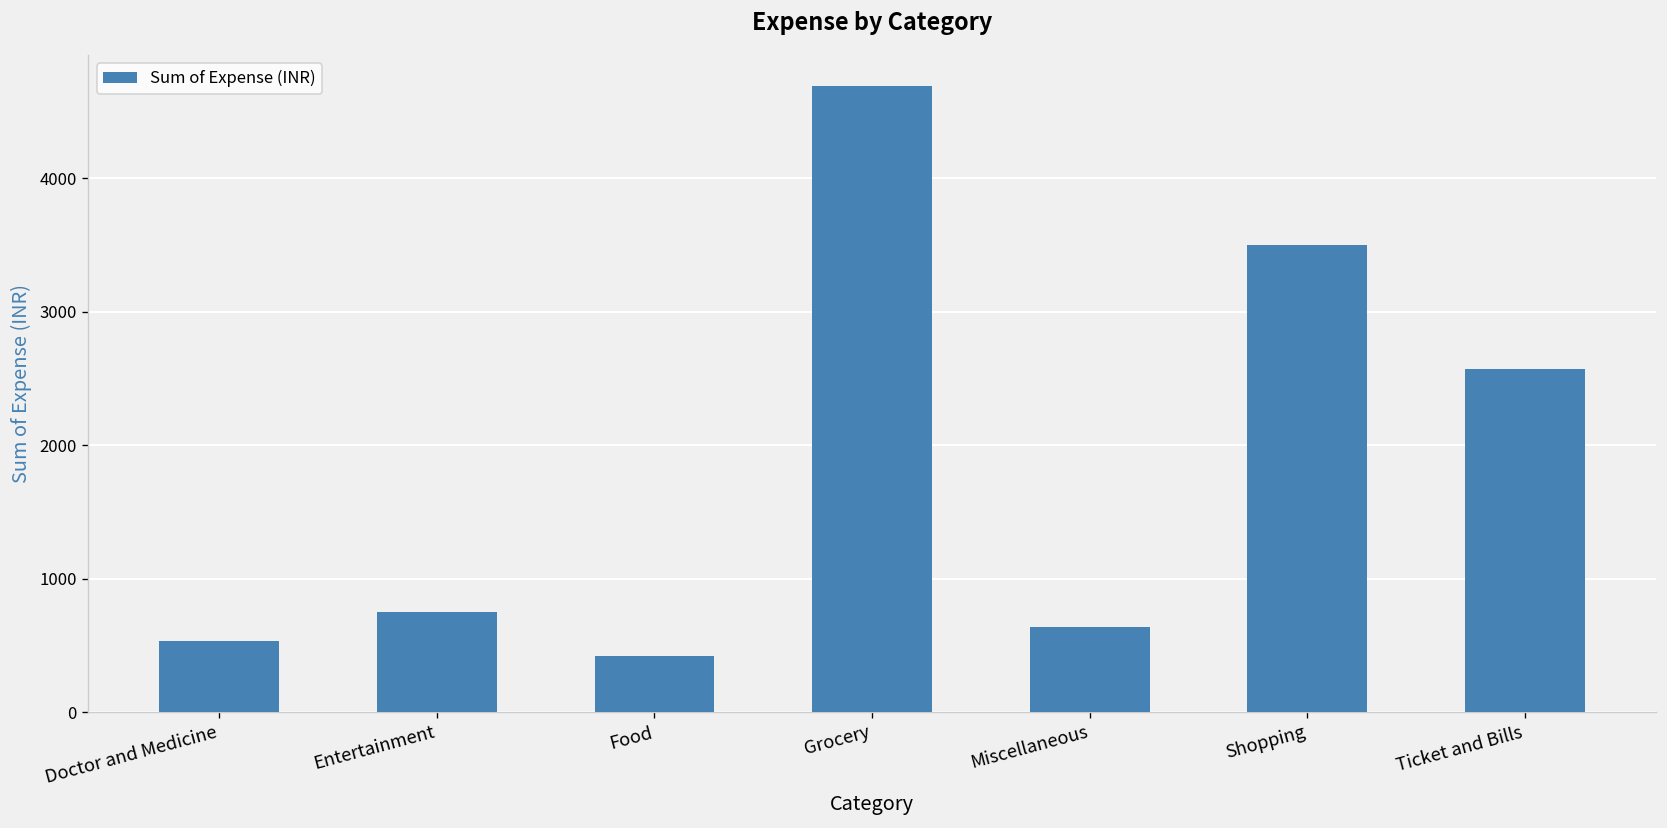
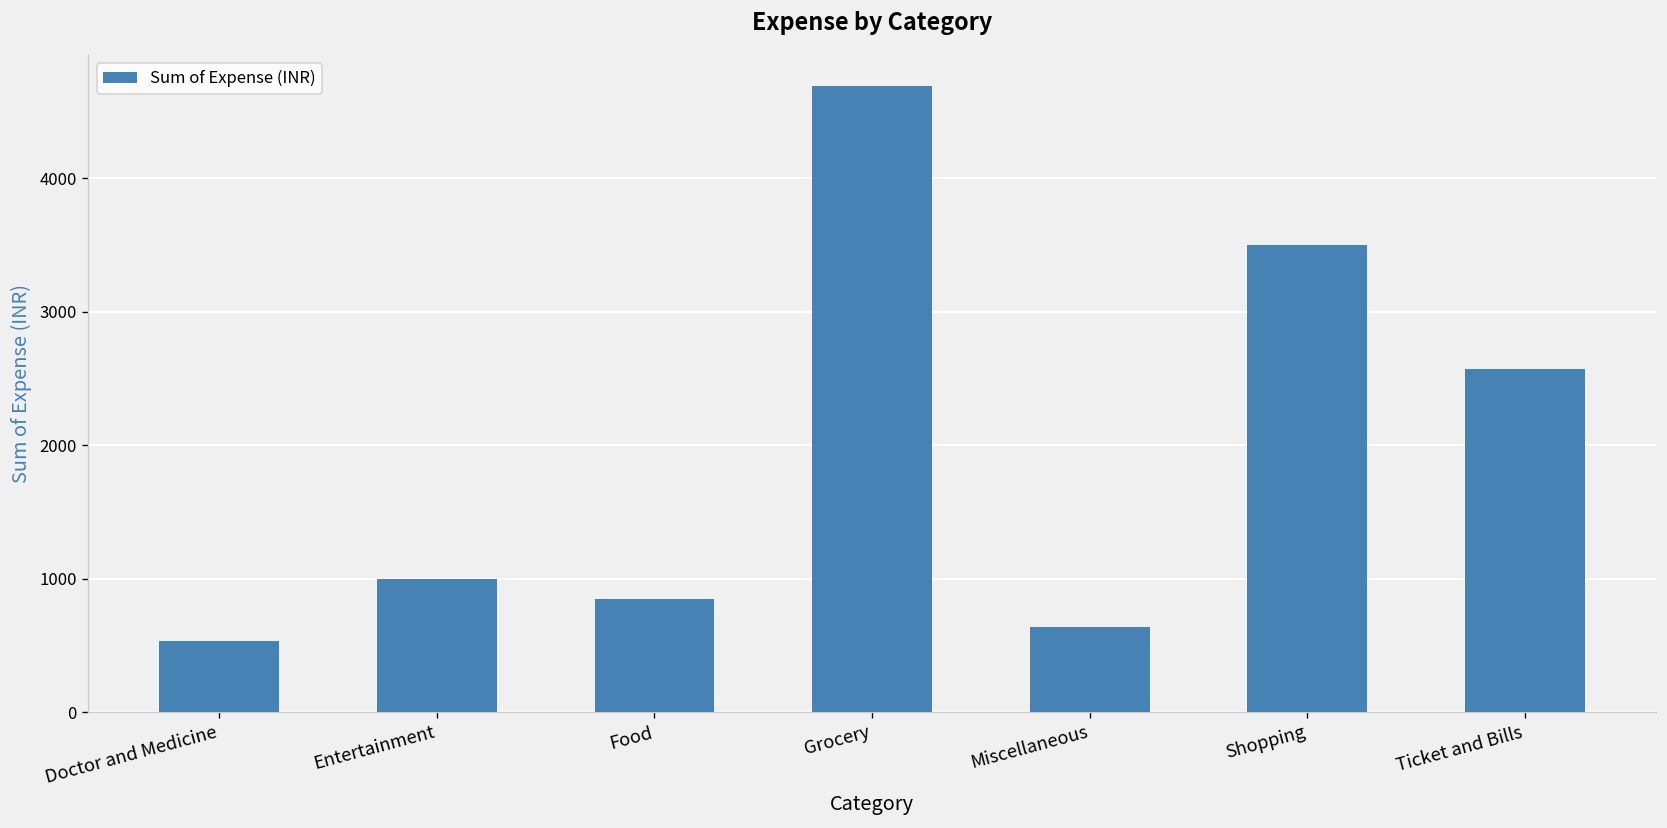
Entertainment: 750 -> 1000
Food: 420 -> 850
